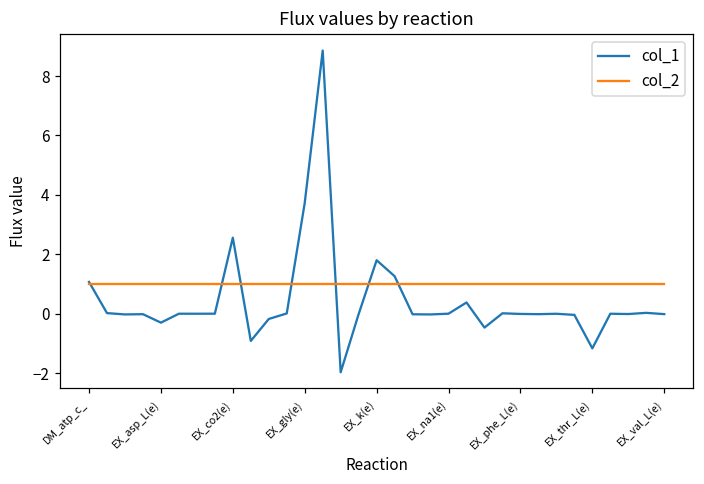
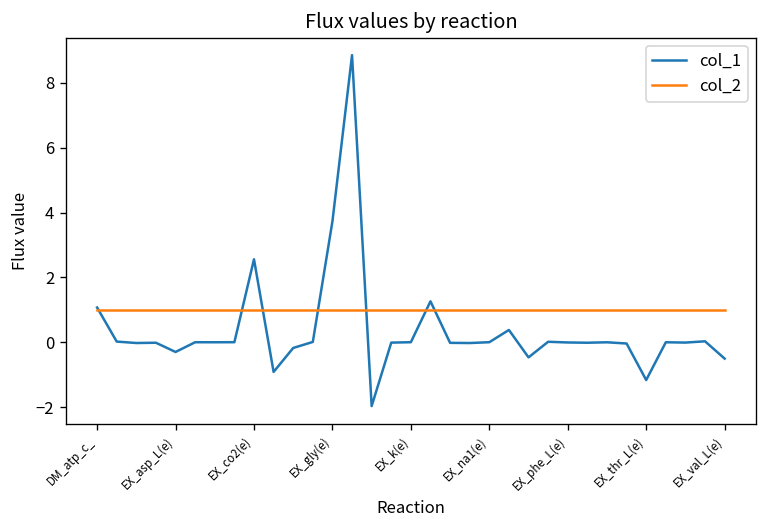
col_1, EX_k(e): 1.8 -> 0.0
col_1, EX_val_L(e): 0.0 -> -0.5
